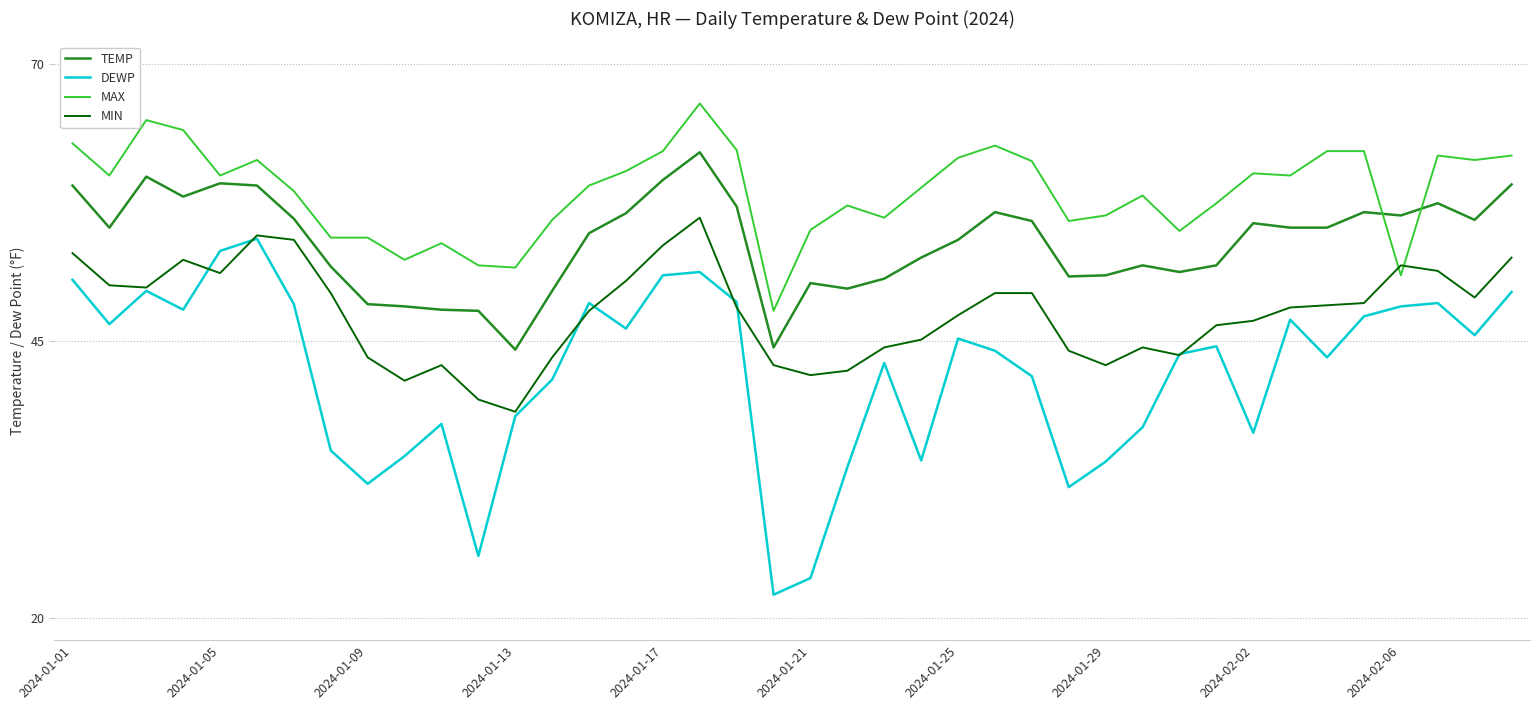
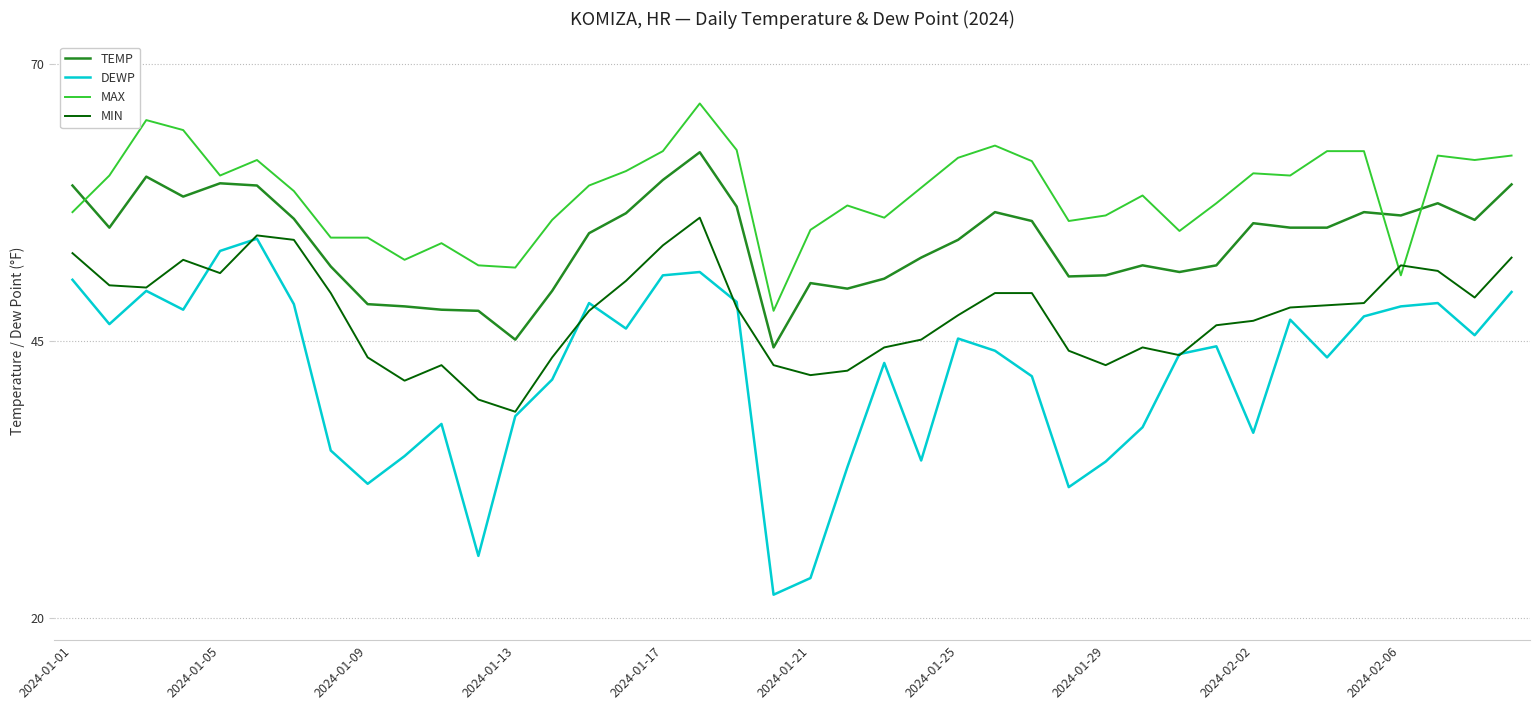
MAX, 2024-01-01: 62.8 -> 56.6
TEMP, 2024-01-13: 44.2 -> 45.1
